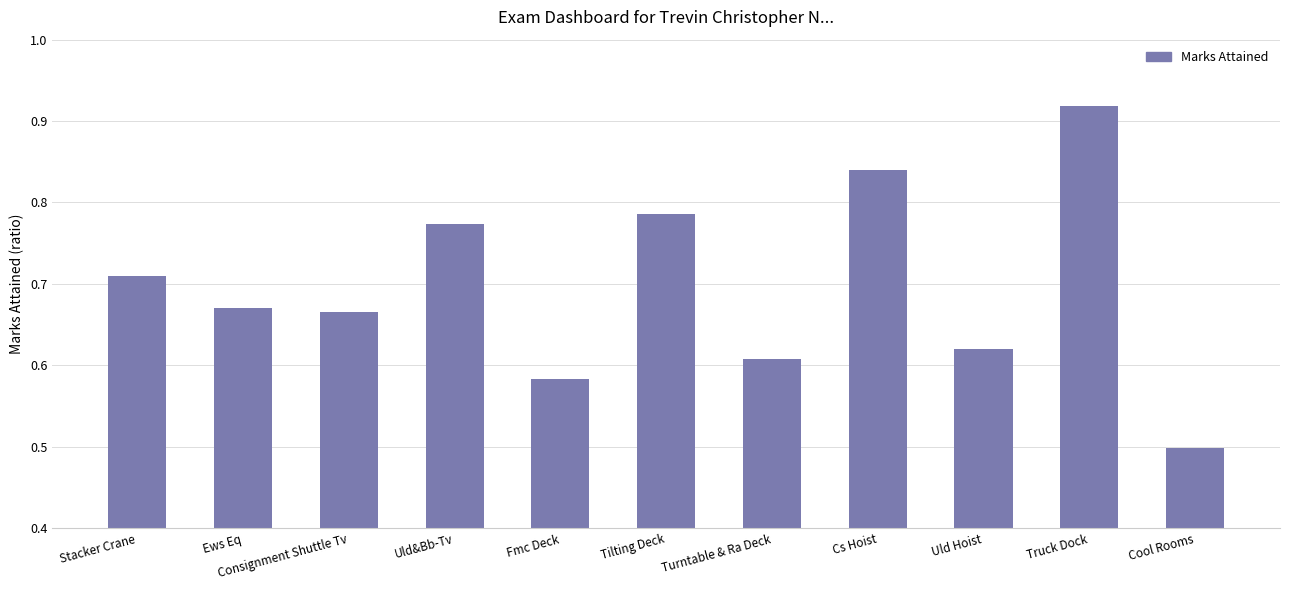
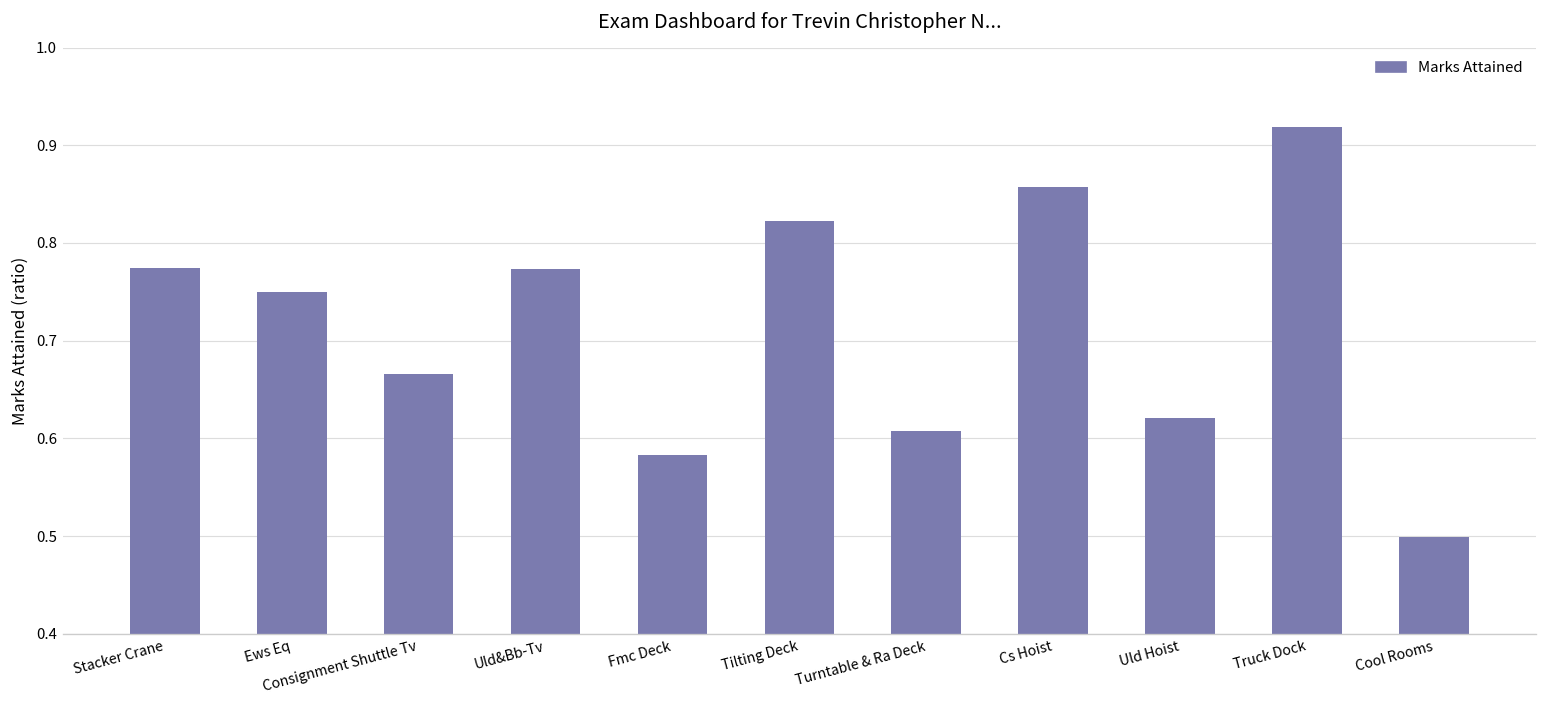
Stacker Crane: 0.71 -> 0.77
Ews Eq: 0.67 -> 0.75
Tilting Deck: 0.79 -> 0.82
Cs Hoist: 0.84 -> 0.86
